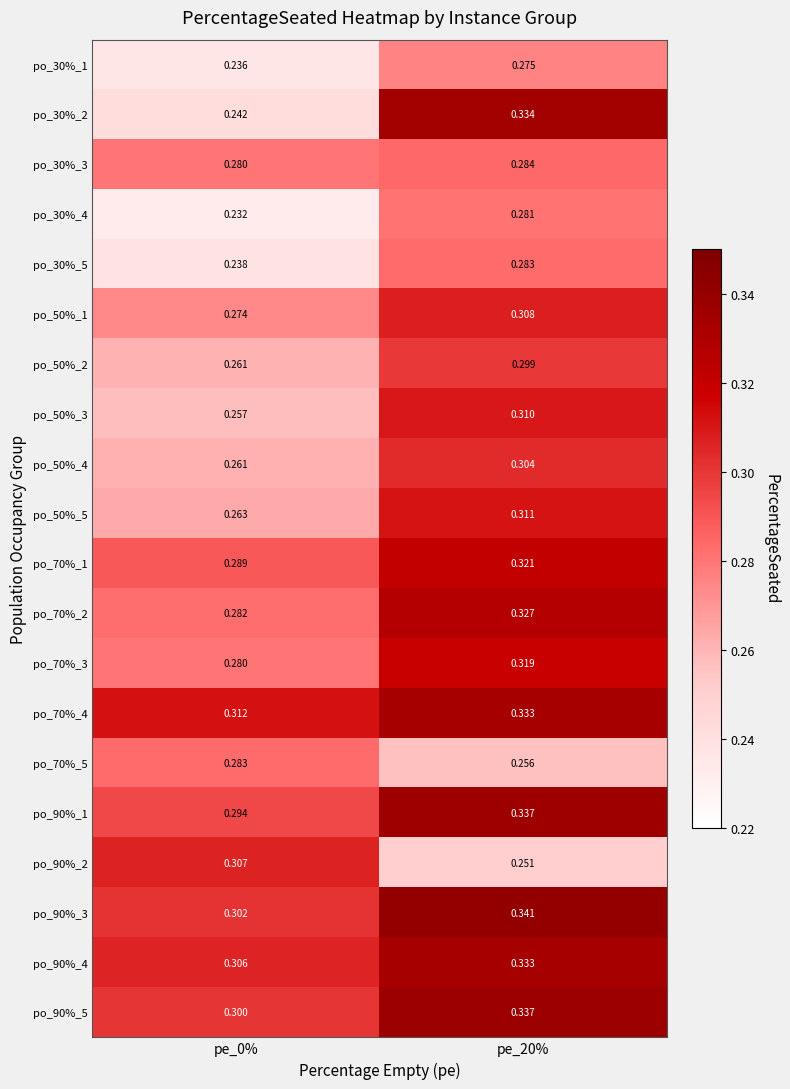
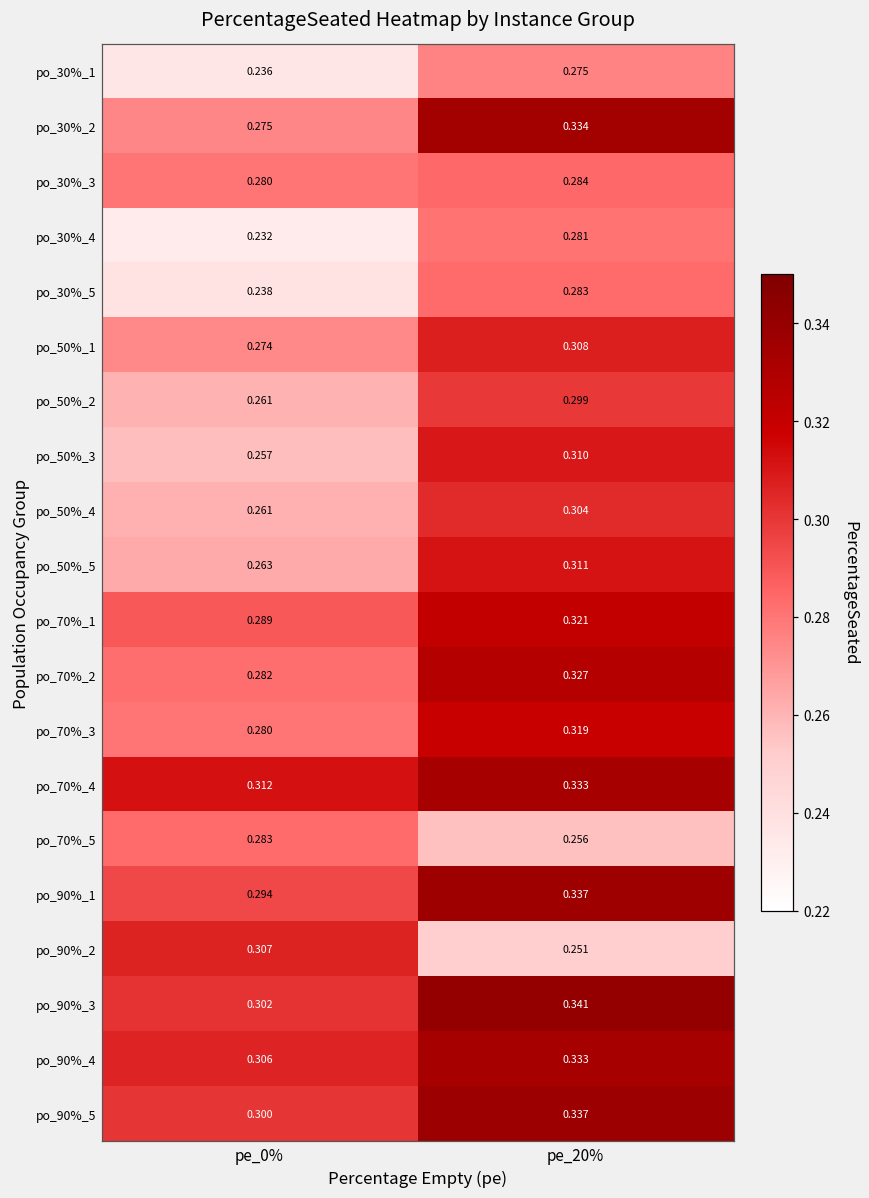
po_30%_2, pe_0%: 0.242 -> 0.275
